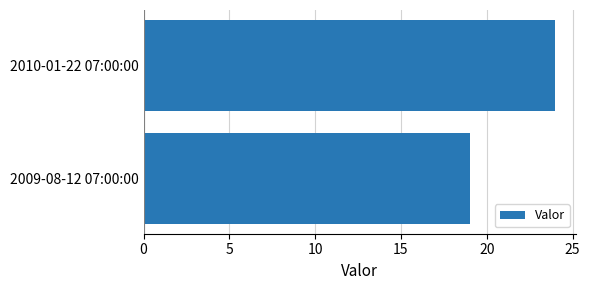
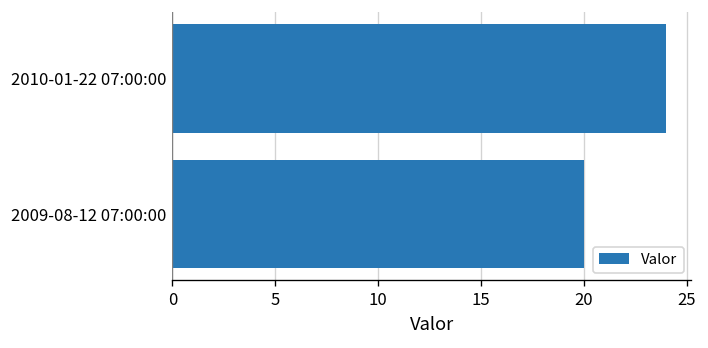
2009-08-12 07:00:00: 19 -> 20
